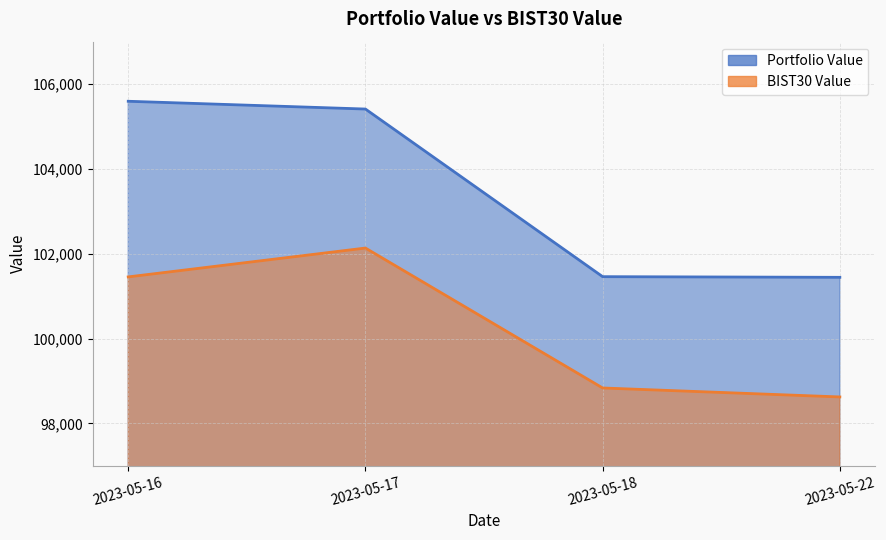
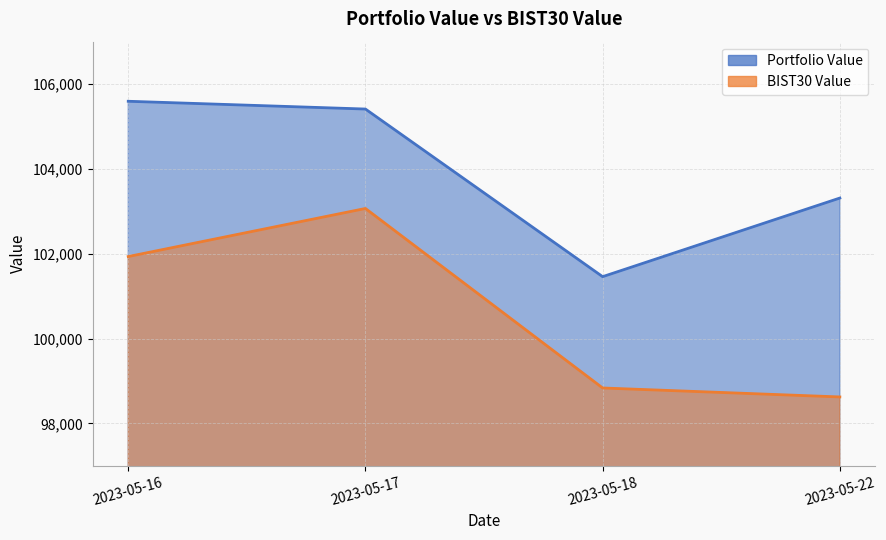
BIST30 Value, 2023-05-16: 101,500 -> 101,900
BIST30 Value, 2023-05-17: 102,100 -> 103,100
Portfolio Value, 2023-05-22: 101,400 -> 103,300
